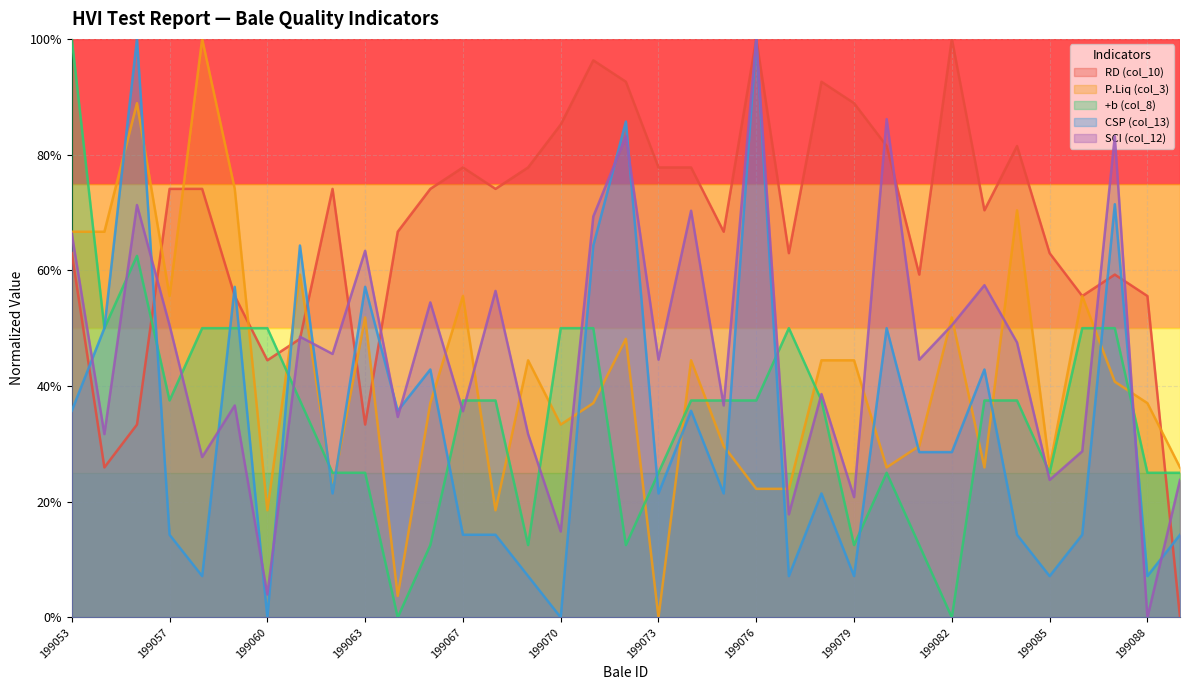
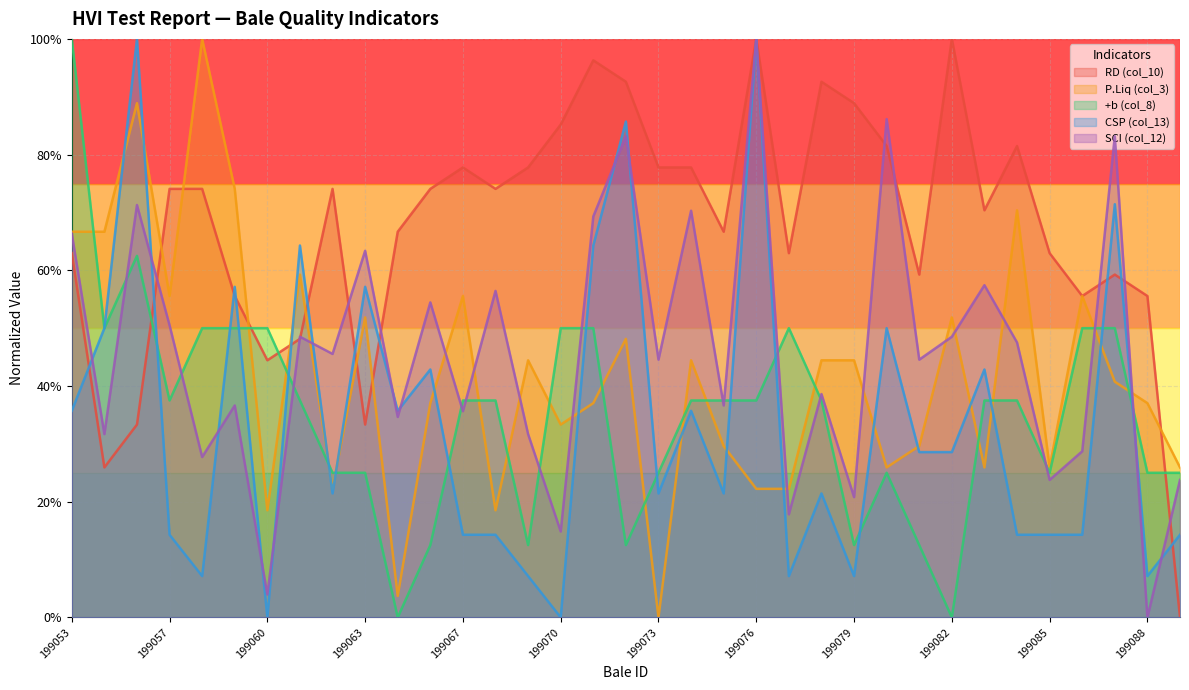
SCI (col_12), 199082: 50% -> 49%
CSP (col_13), 199085: 7% -> 14%
